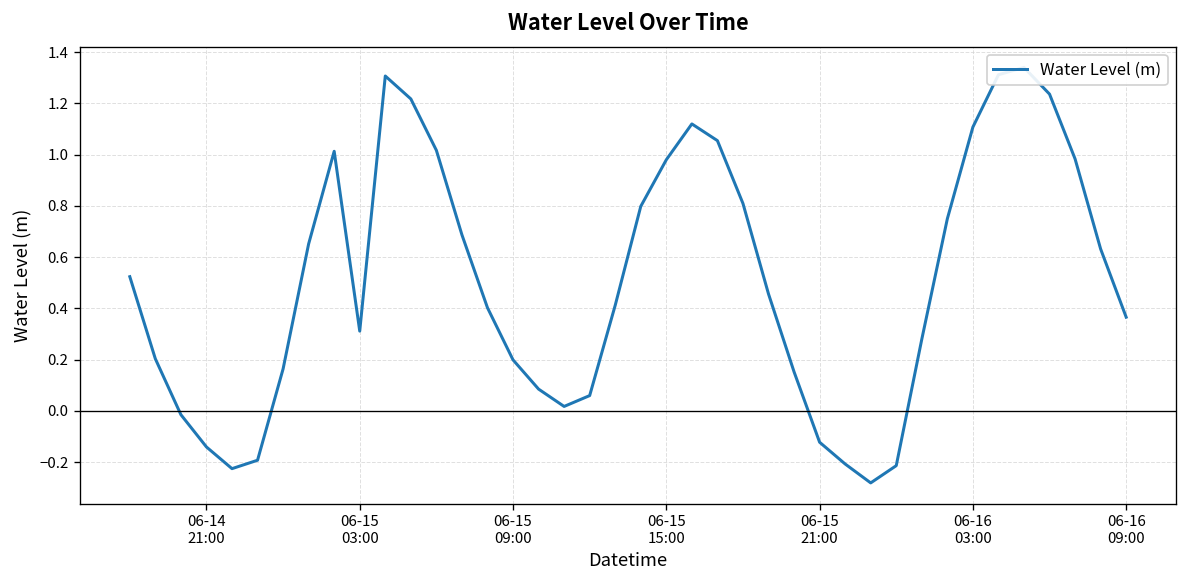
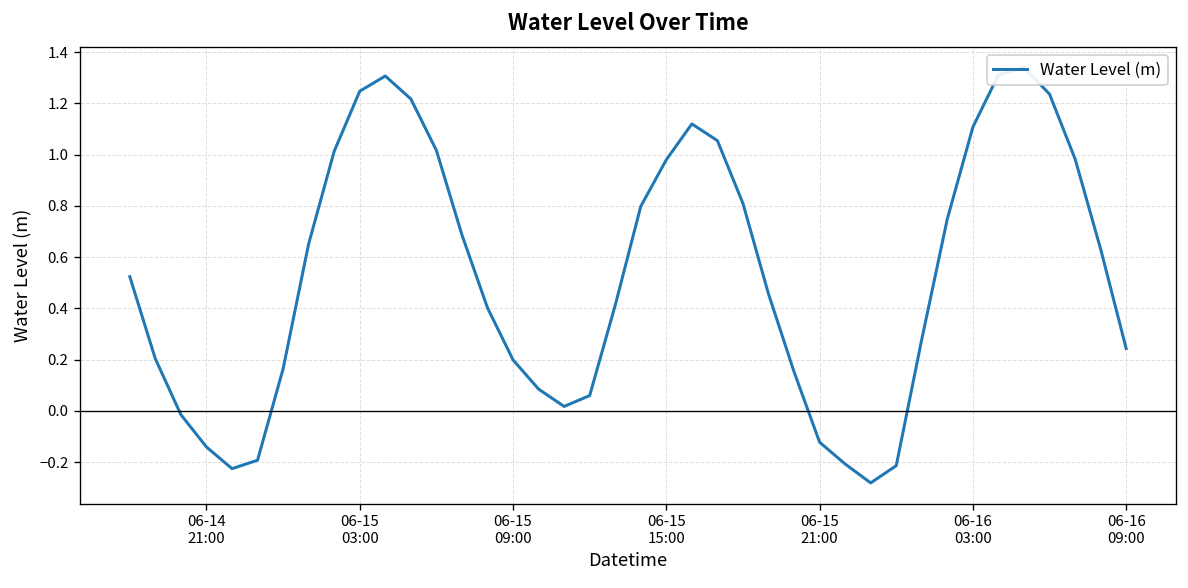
06-15 03:00: 0.31 -> 1.25
06-16 09:00: 0.37 -> 0.24
